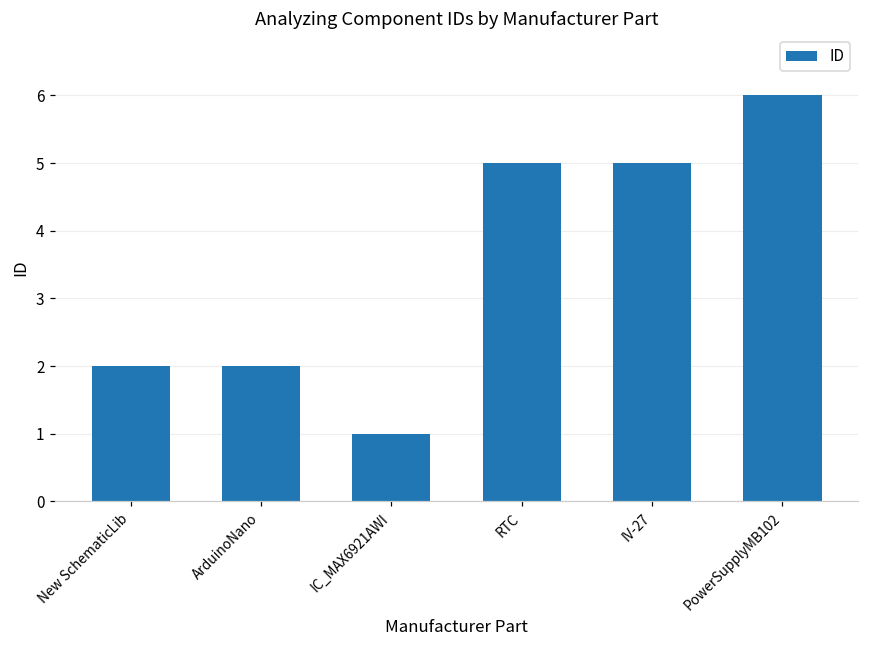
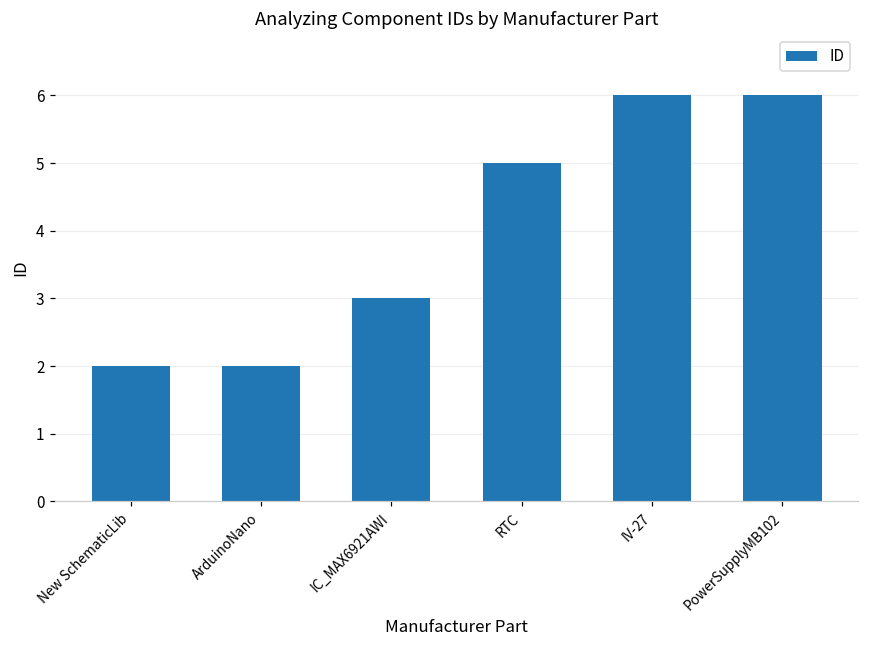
IC_MAX6921AWI: 1 -> 3
IV-27: 5 -> 6
